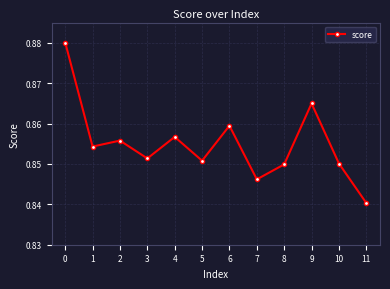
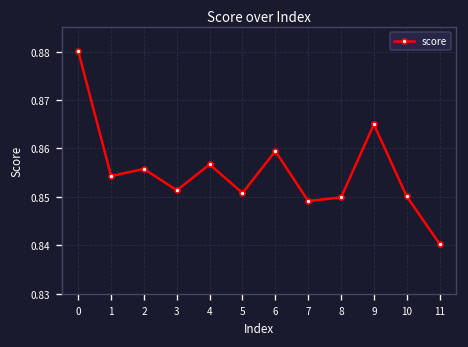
7: 0.846 -> 0.849
